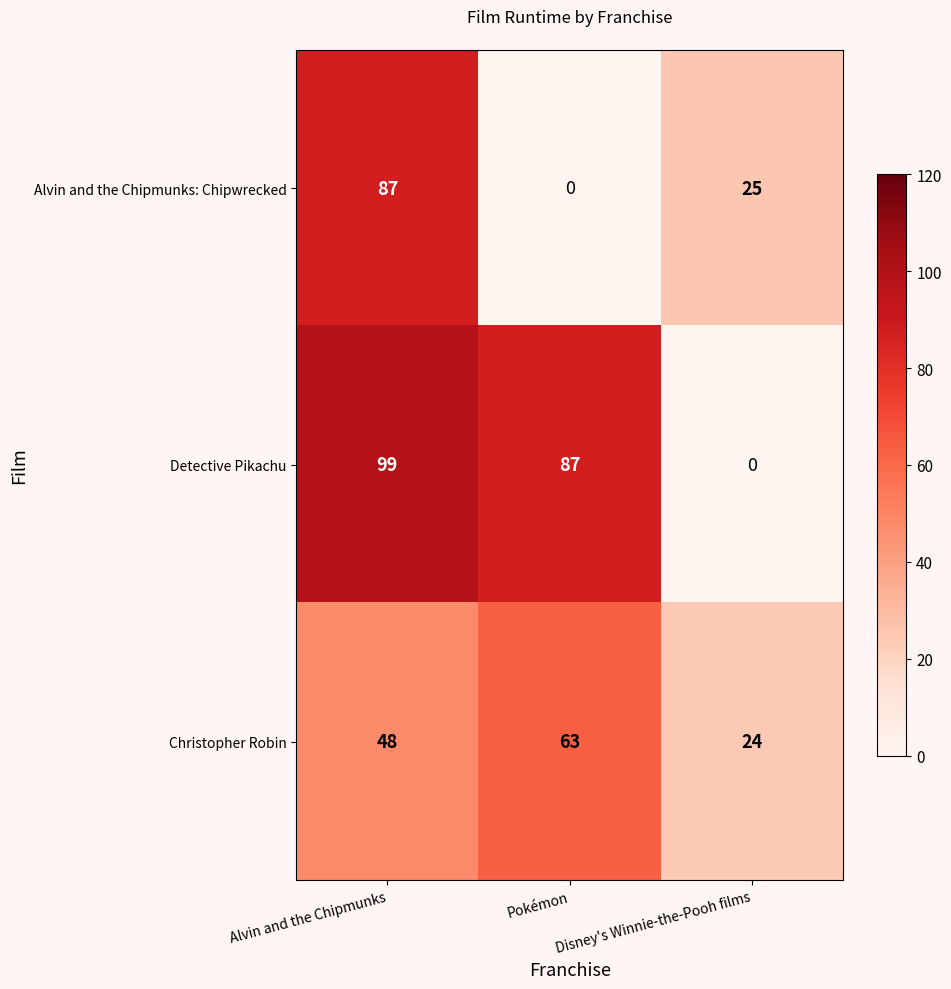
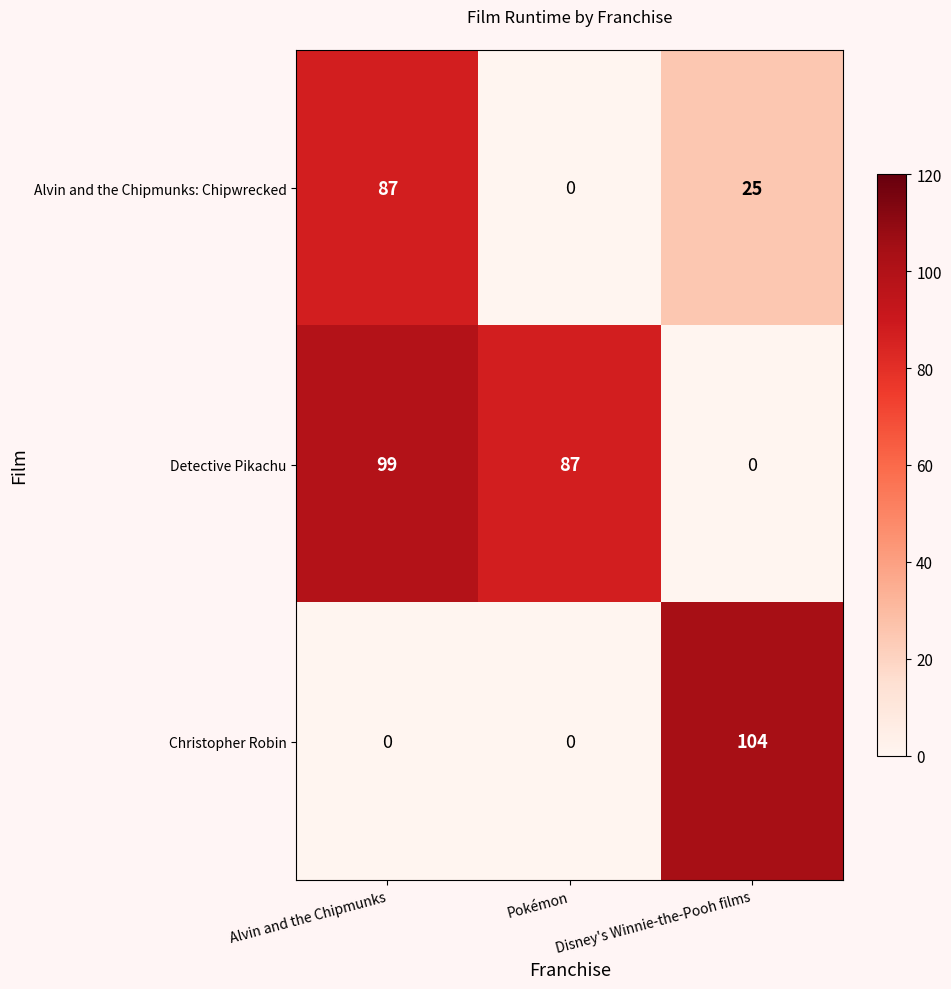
Christopher Robin, Alvin and the Chipmunks: 48 -> 0
Christopher Robin, Pokémon: 63 -> 0
Christopher Robin, Disney's Winnie-the-Pooh films: 24 -> 104
